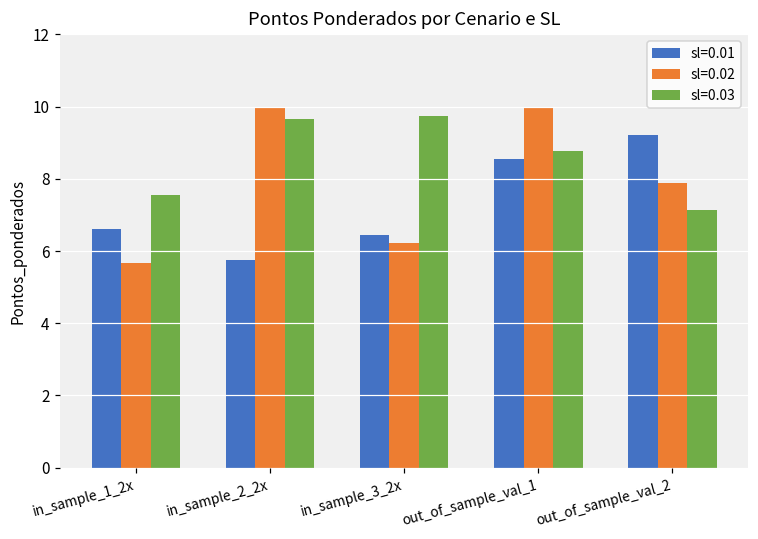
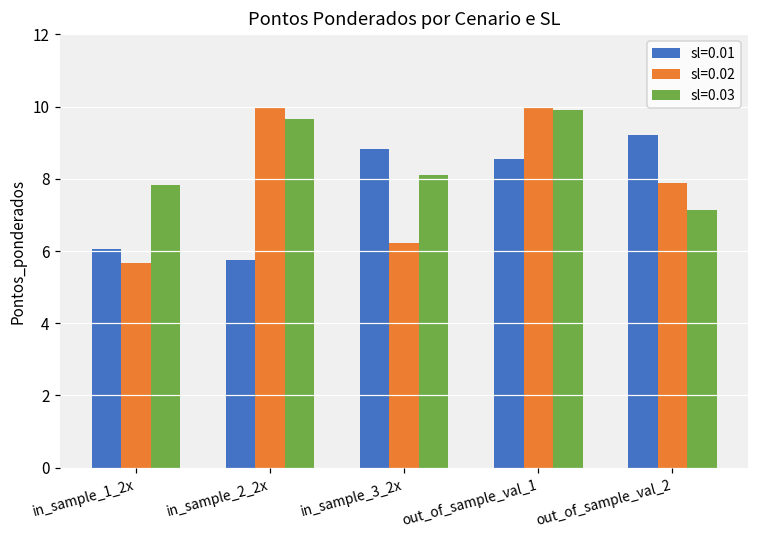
sl=0.01, in_sample_1_2x: 6.6 -> 6.0
sl=0.03, in_sample_1_2x: 7.6 -> 7.8
sl=0.01, in_sample_3_2x: 6.4 -> 8.8
sl=0.03, in_sample_3_2x: 9.8 -> 8.1
sl=0.03, out_of_sample_val_1: 8.8 -> 9.9
